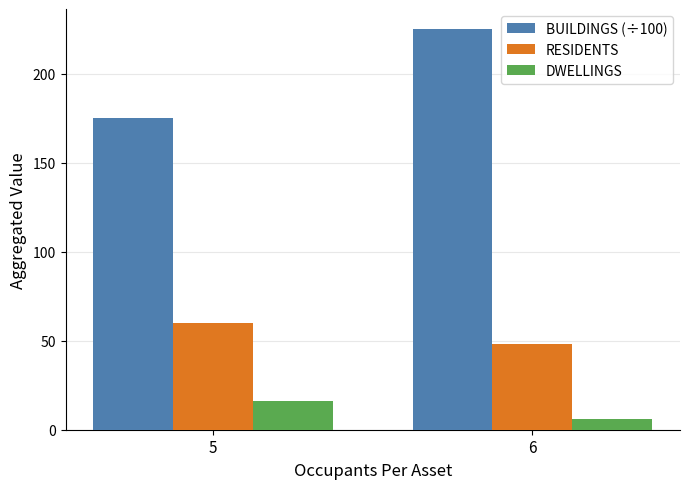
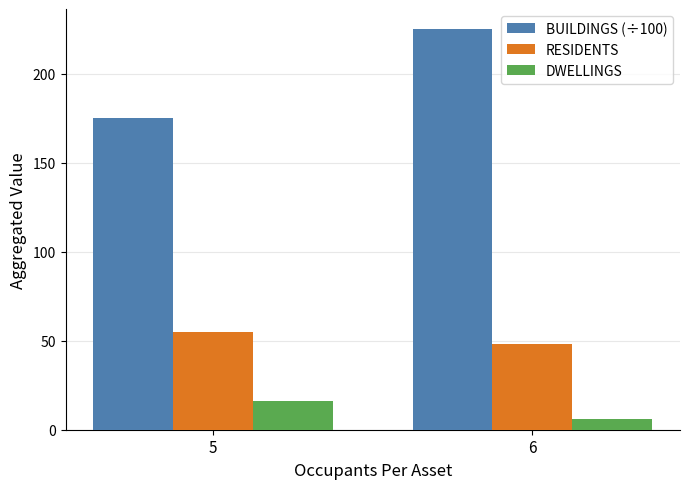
RESIDENTS, 5: 60 -> 55
